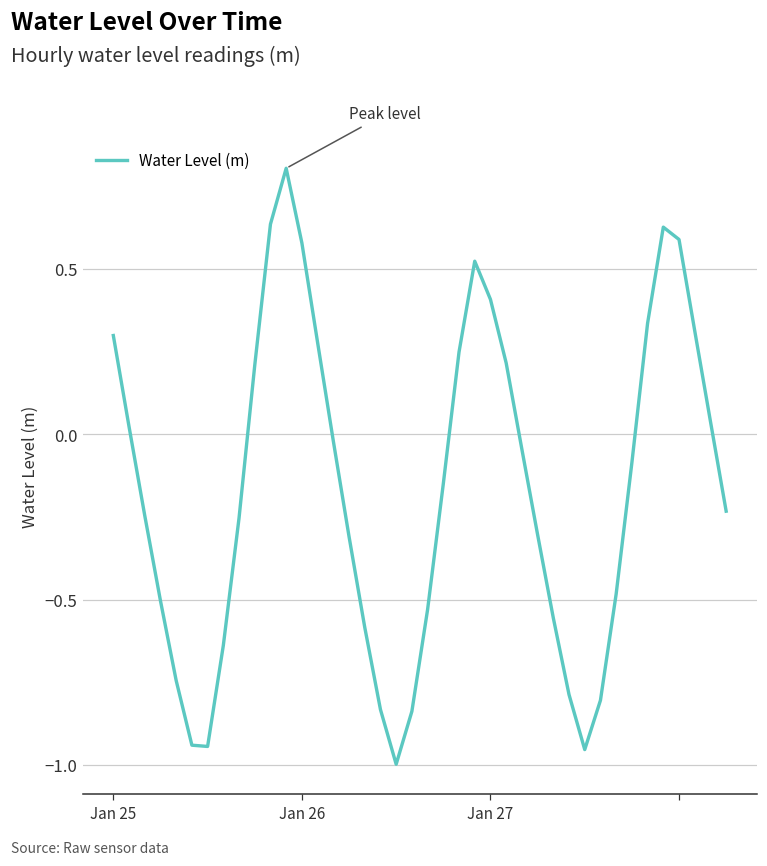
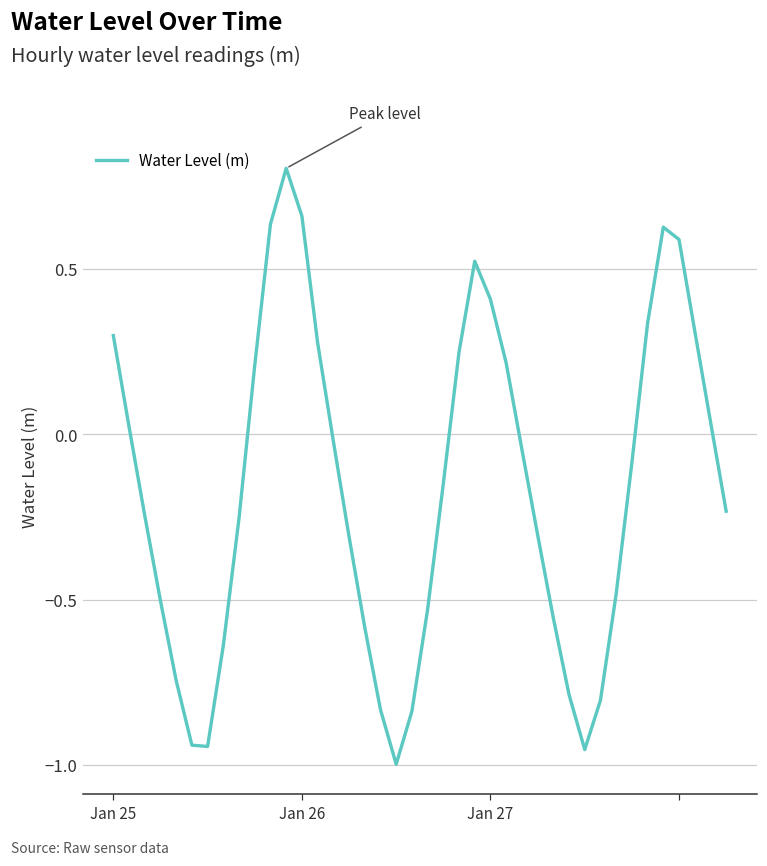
Jan 26: 0.58 -> 0.66
